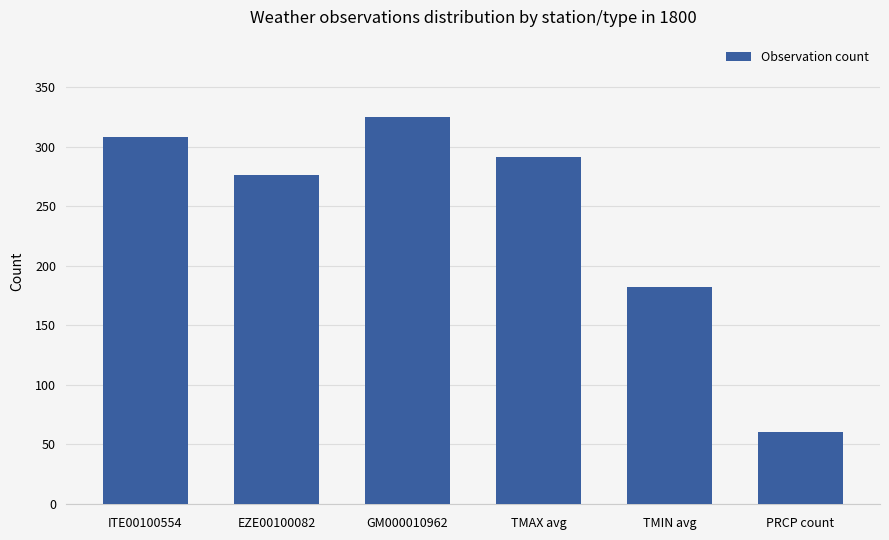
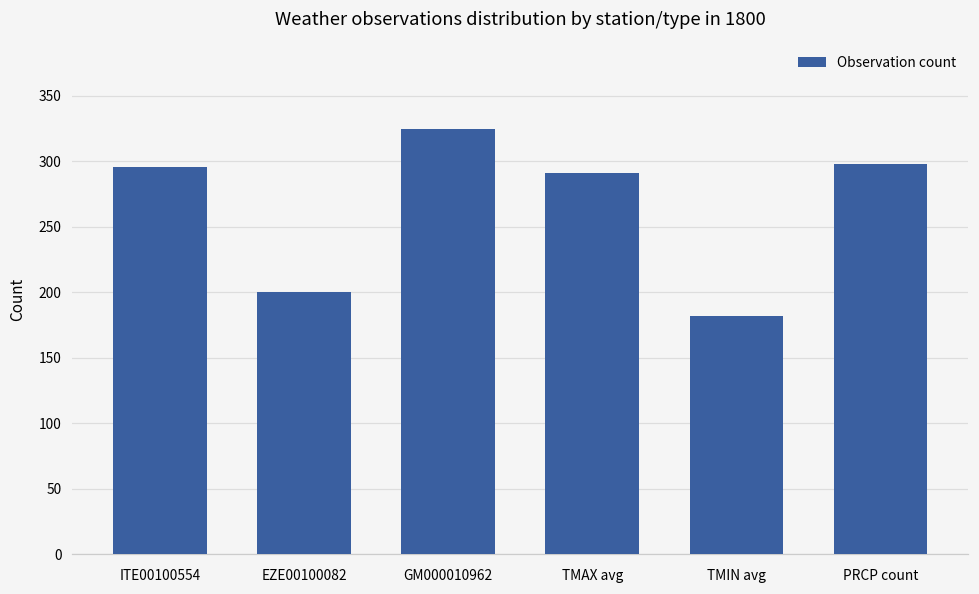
ITE00100554: 308 -> 296
EZE00100082: 276 -> 200
PRCP count: 60 -> 298
